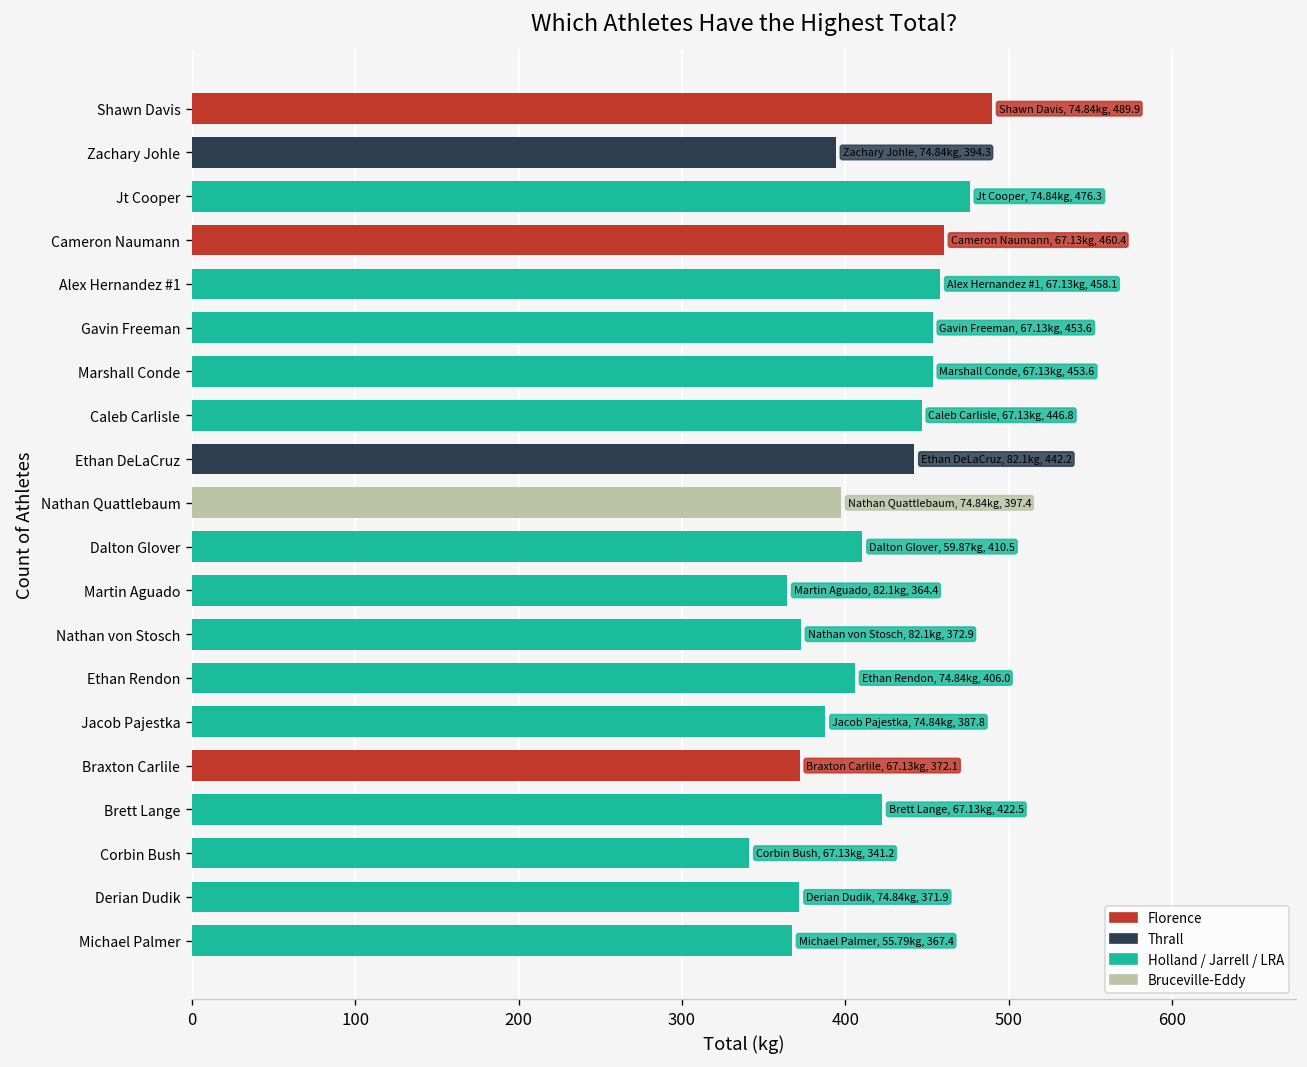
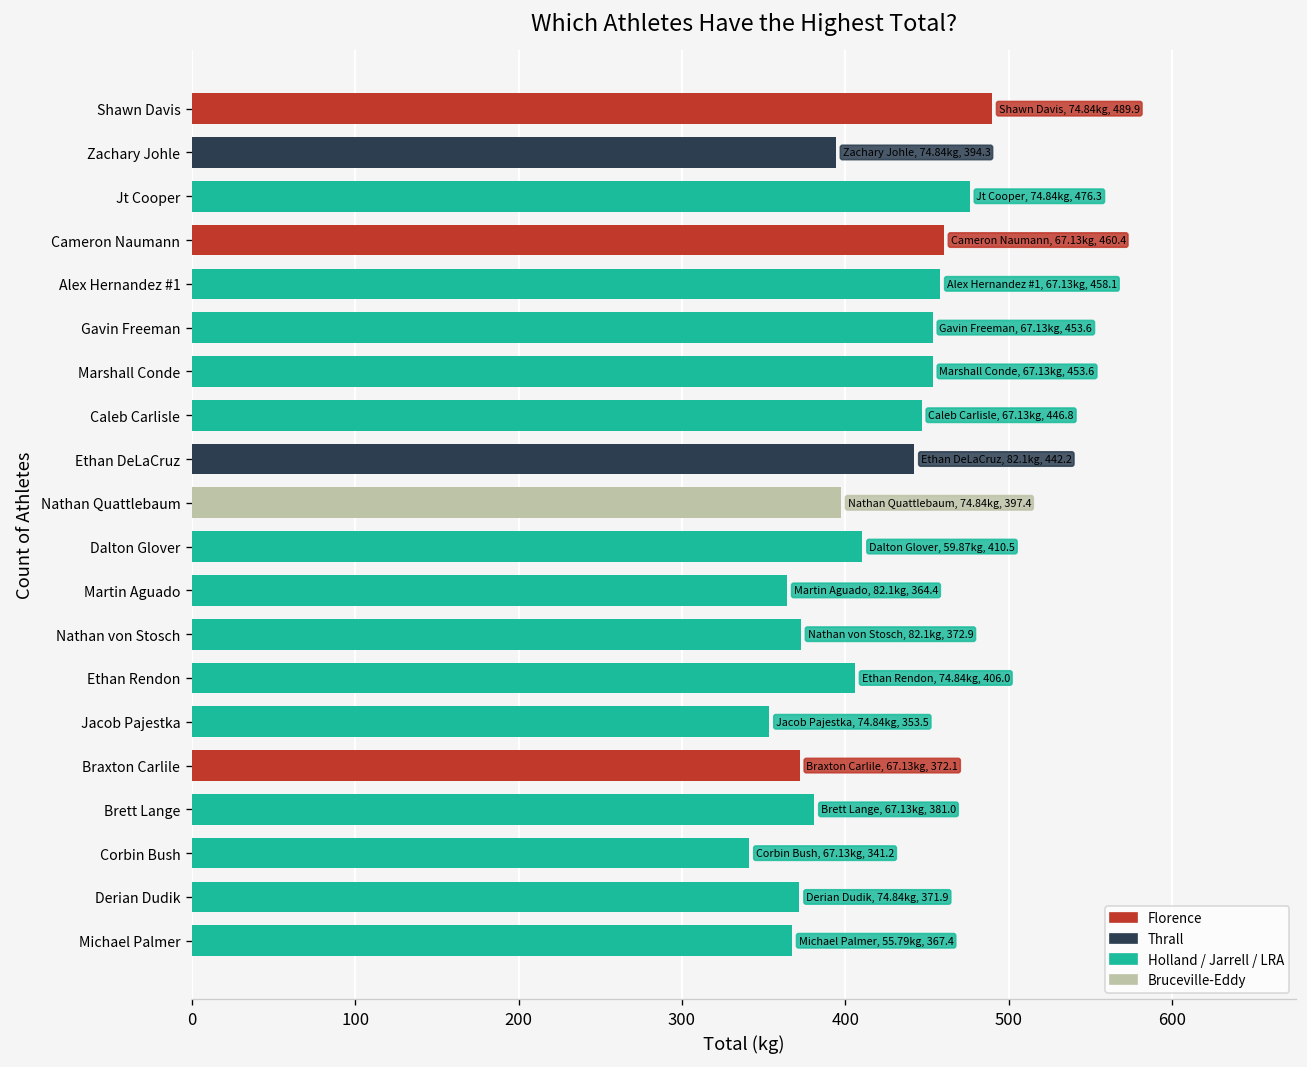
Jacob Pajestka: 387.8 -> 353.5
Brett Lange: 422.5 -> 381.0
